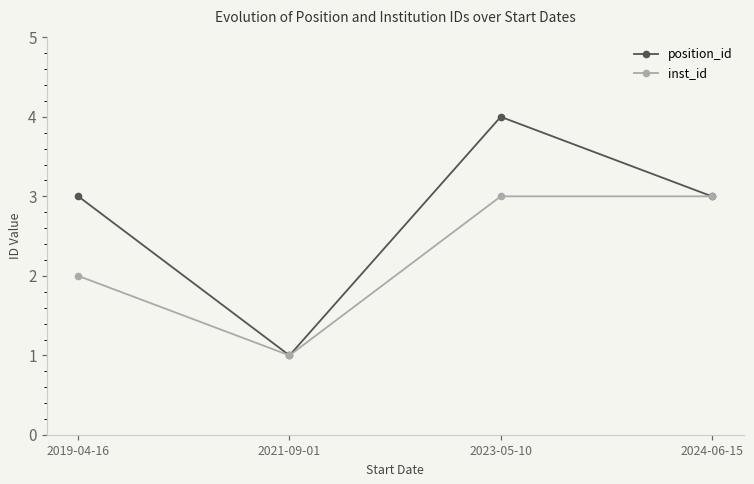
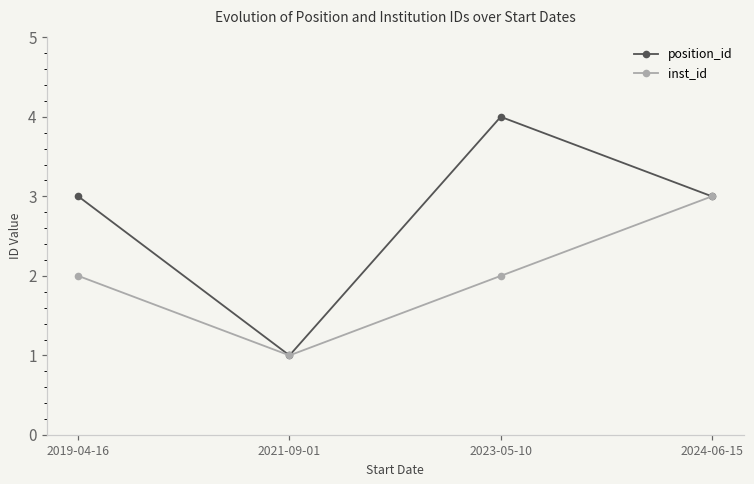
inst_id, 2023-05-10: 3 -> 2
